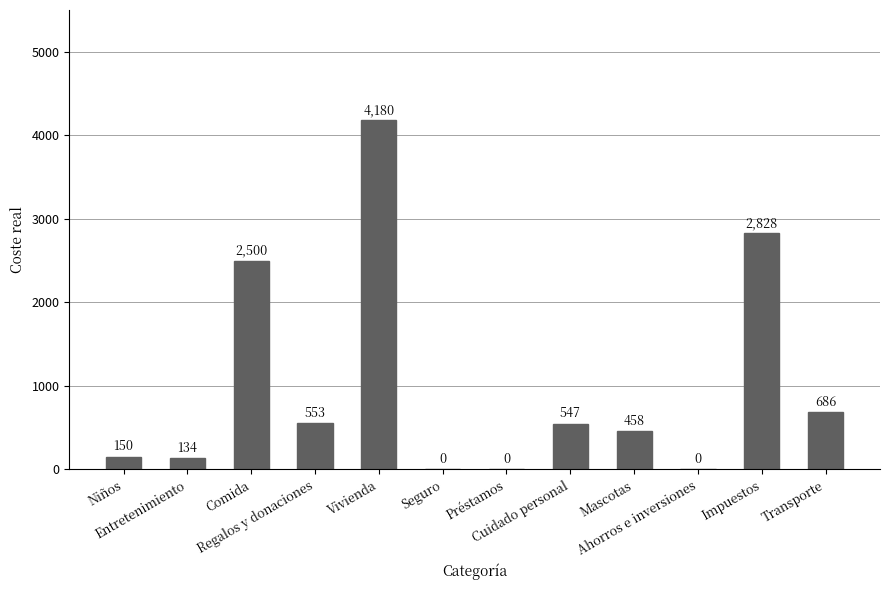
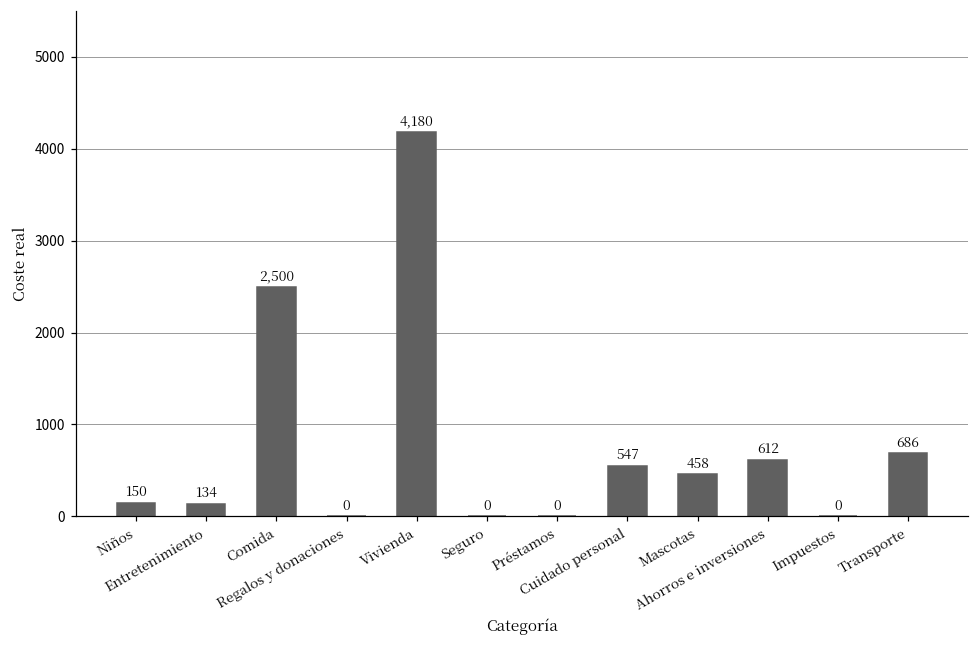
Regalos y donaciones: 553 -> 0
Ahorros e inversiones: 0 -> 612
Impuestos: 2,828 -> 0
